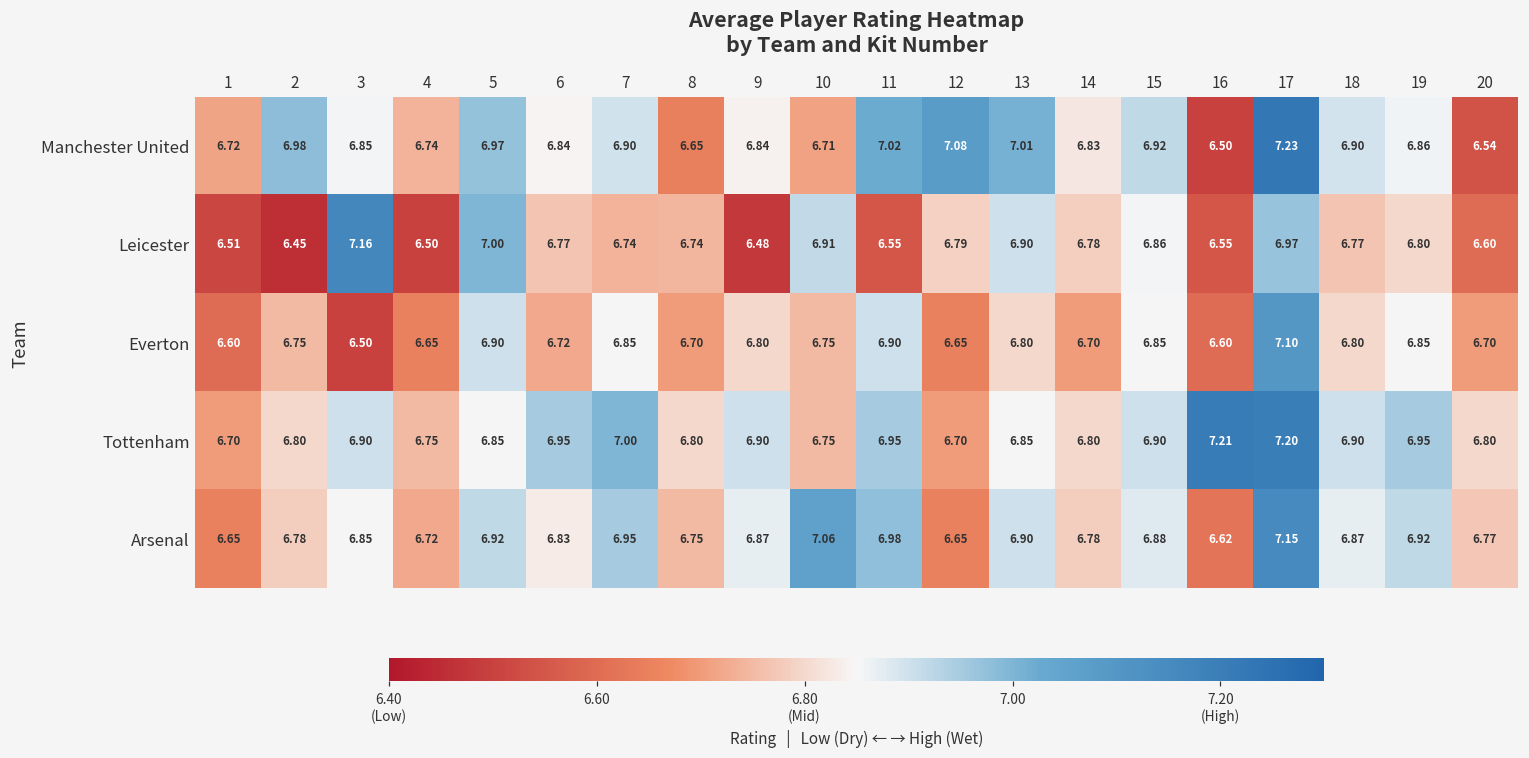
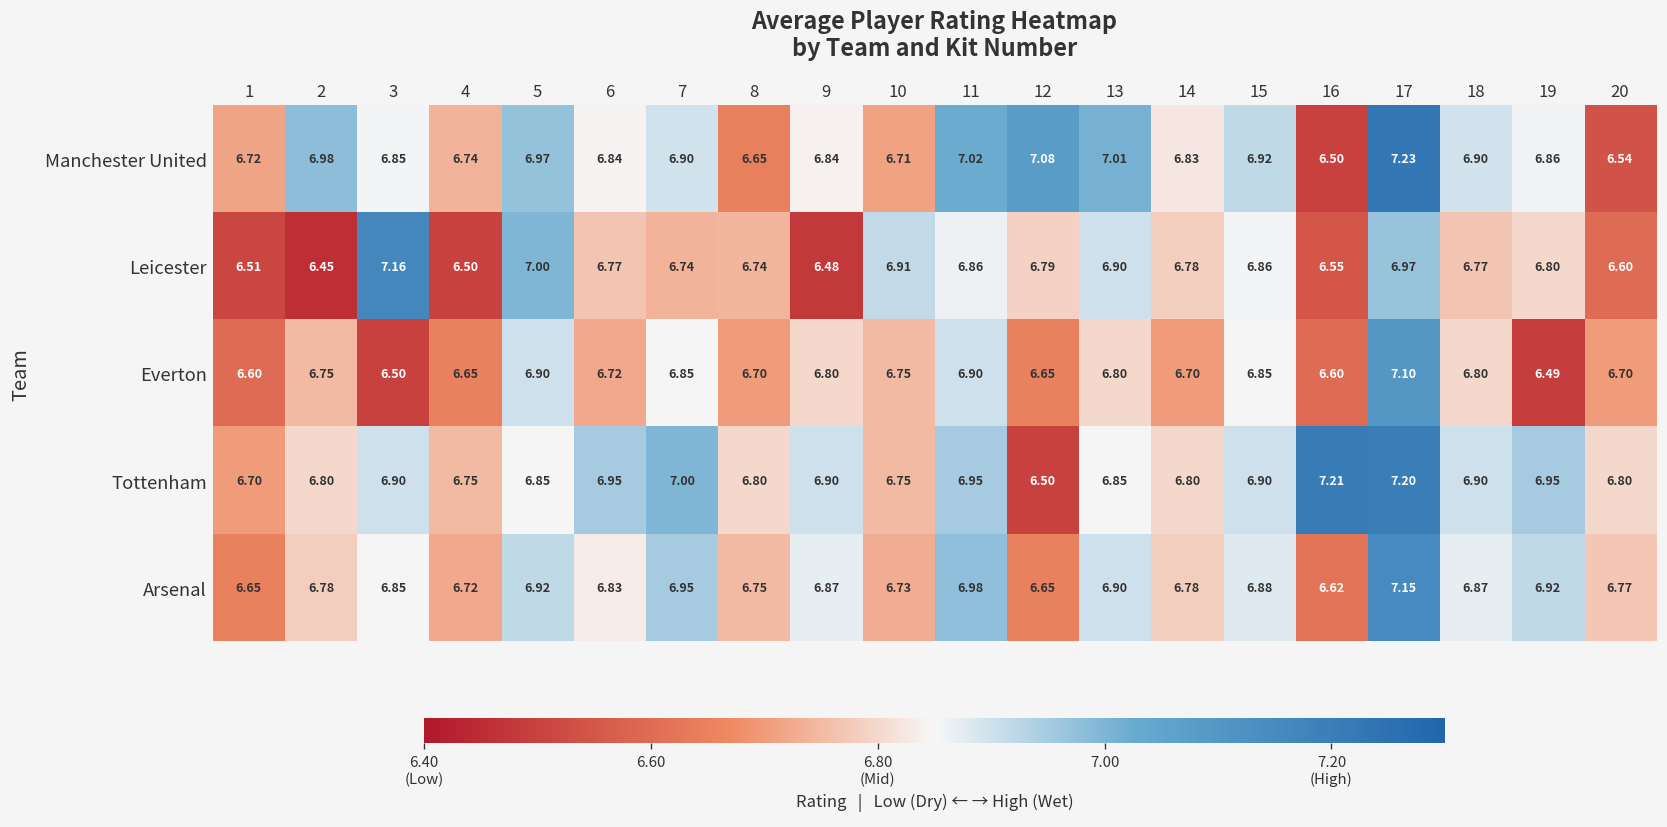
Leicester, 11: 6.55 -> 6.86
Everton, 19: 6.85 -> 6.49
Tottenham, 12: 6.70 -> 6.50
Arsenal, 10: 7.06 -> 6.73
